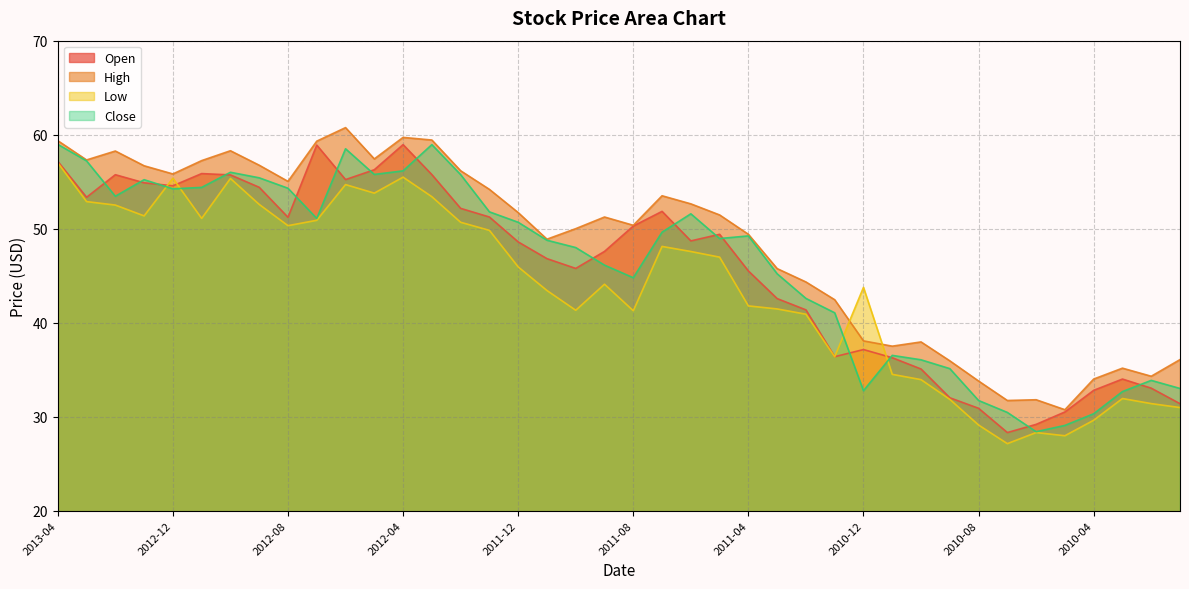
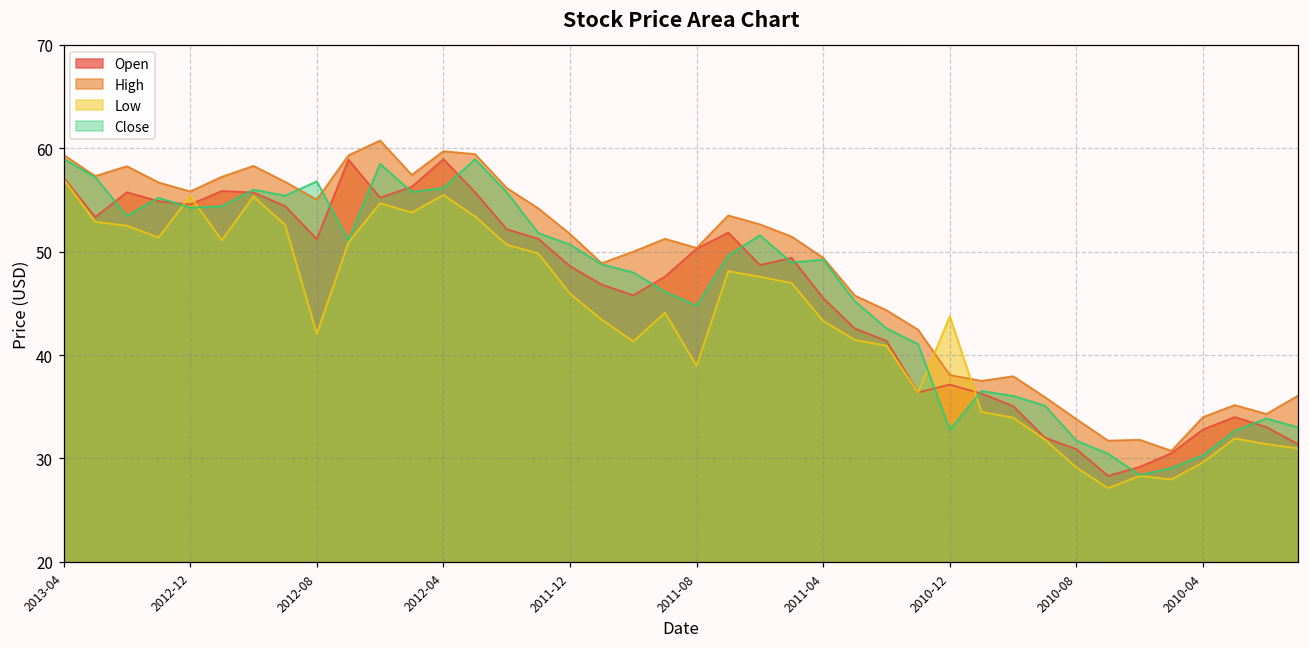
Low, 2012-08: 50 -> 42
Close, 2012-08: 54 -> 57
Low, 2011-08: 41 -> 39
Low, 2011-04: 42 -> 43
